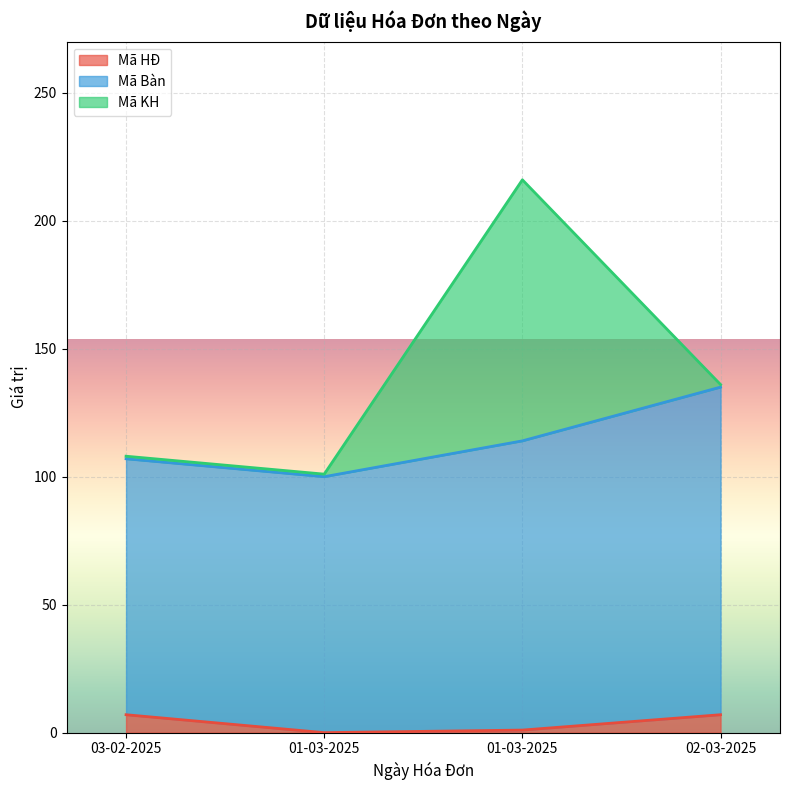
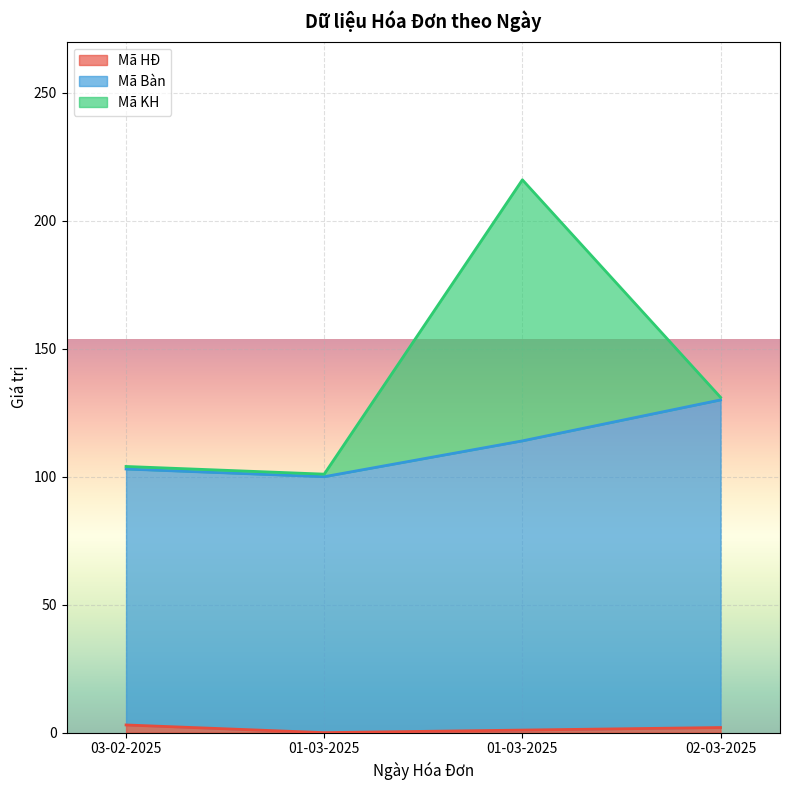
Mã HĐ, 03-02-2025: 7 -> 3
Mã HĐ, 02-03-2025: 7 -> 2
